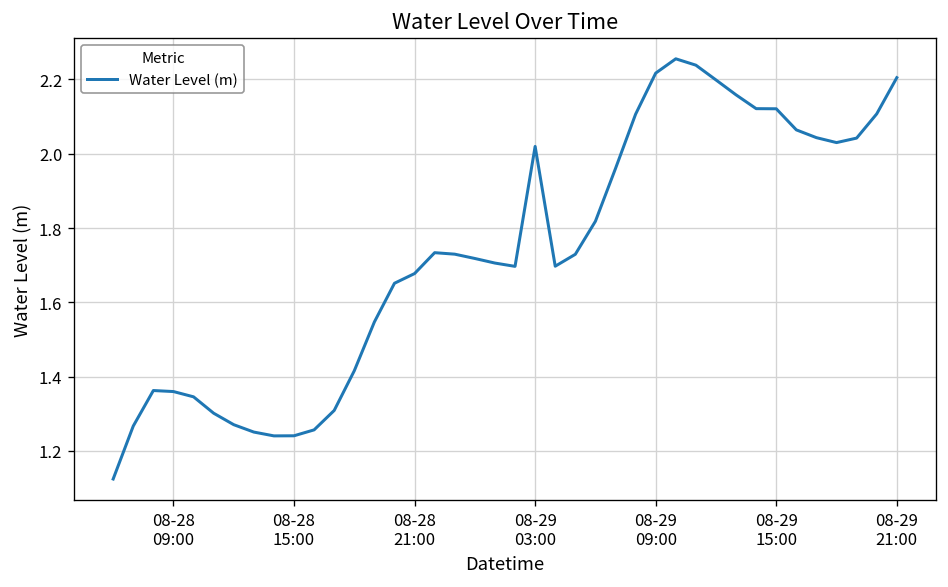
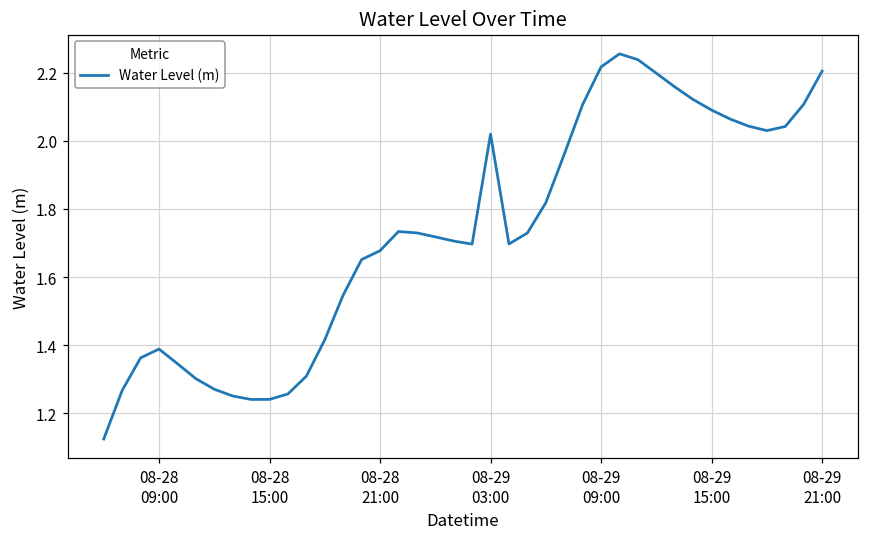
08-28 09:00: 1.36 -> 1.39
08-29 15:00: 2.12 -> 2.09
